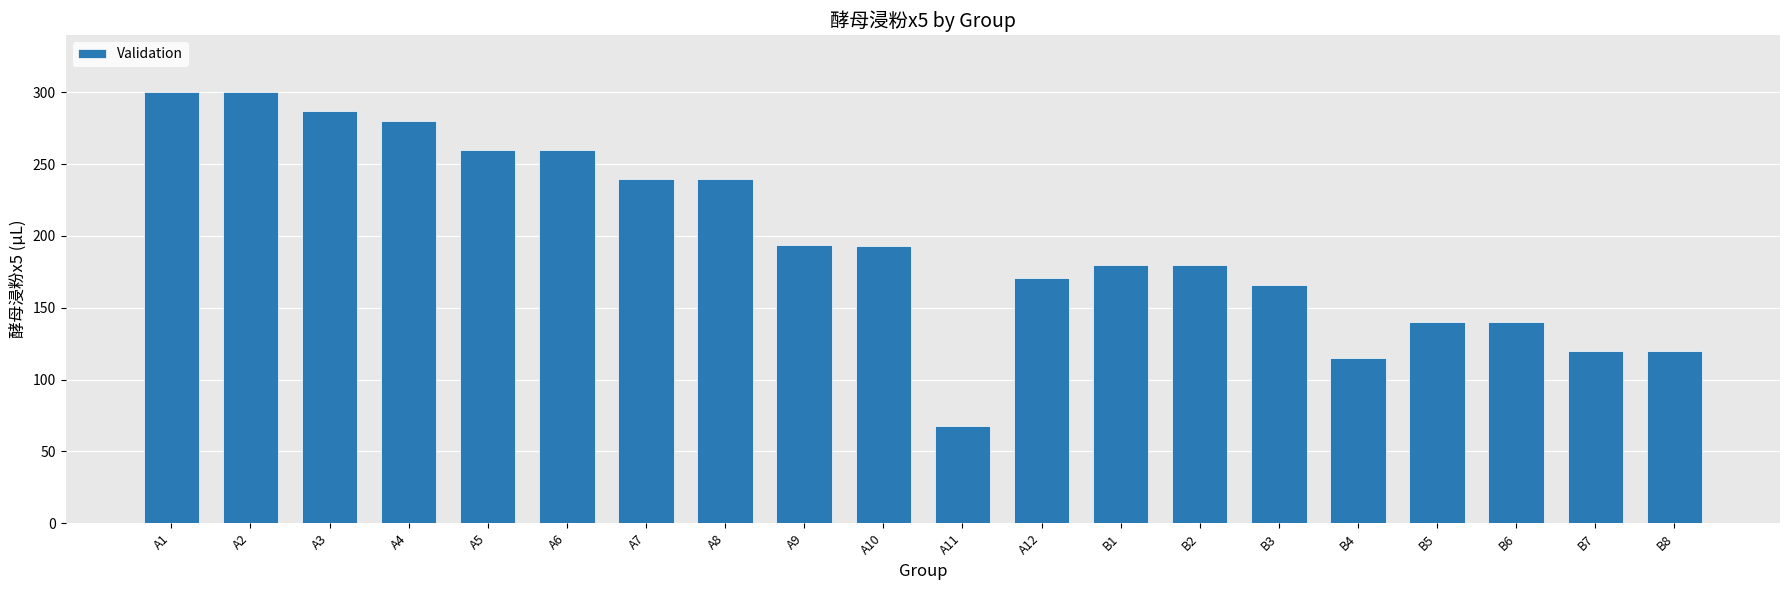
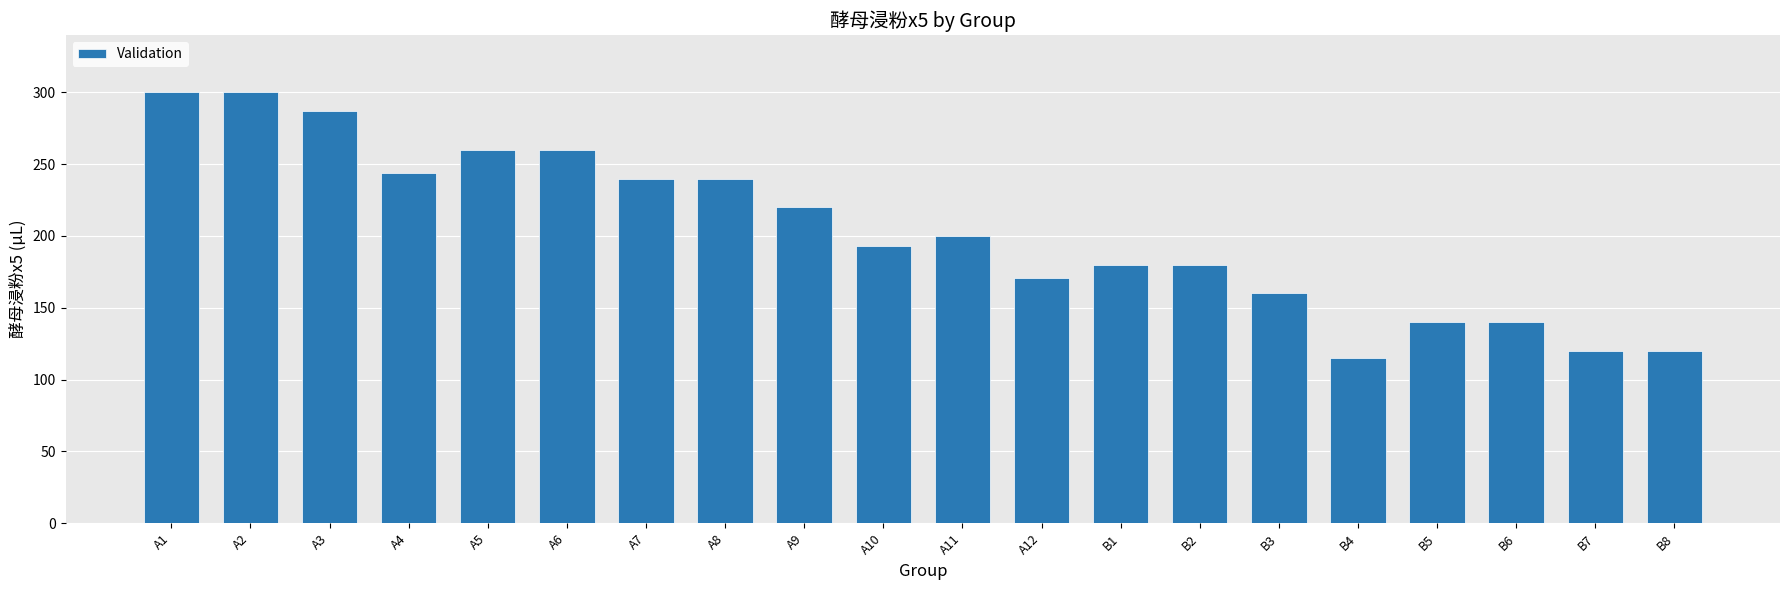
A4: 280 -> 244
A9: 194 -> 220
A11: 68 -> 200
B3: 166 -> 160
